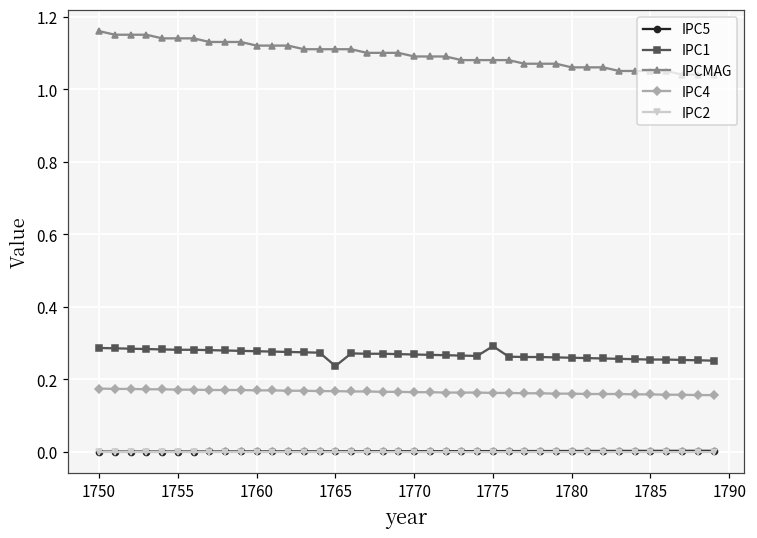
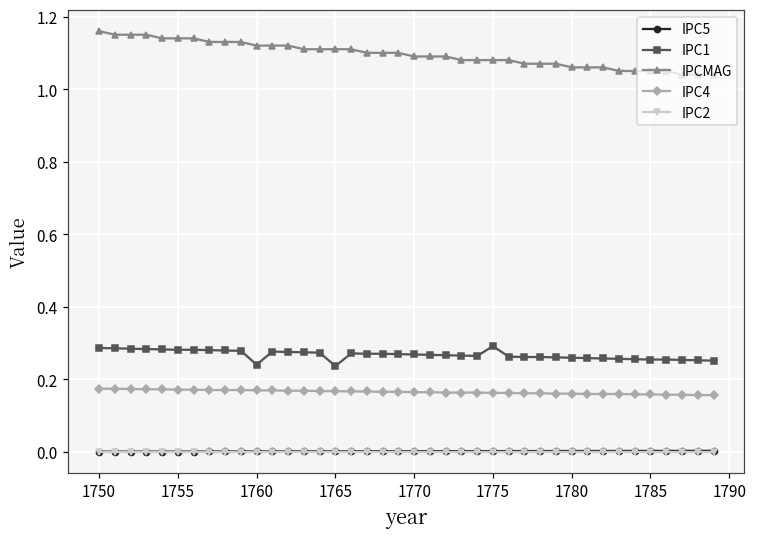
IPC1, 1760: 0.28 -> 0.24
